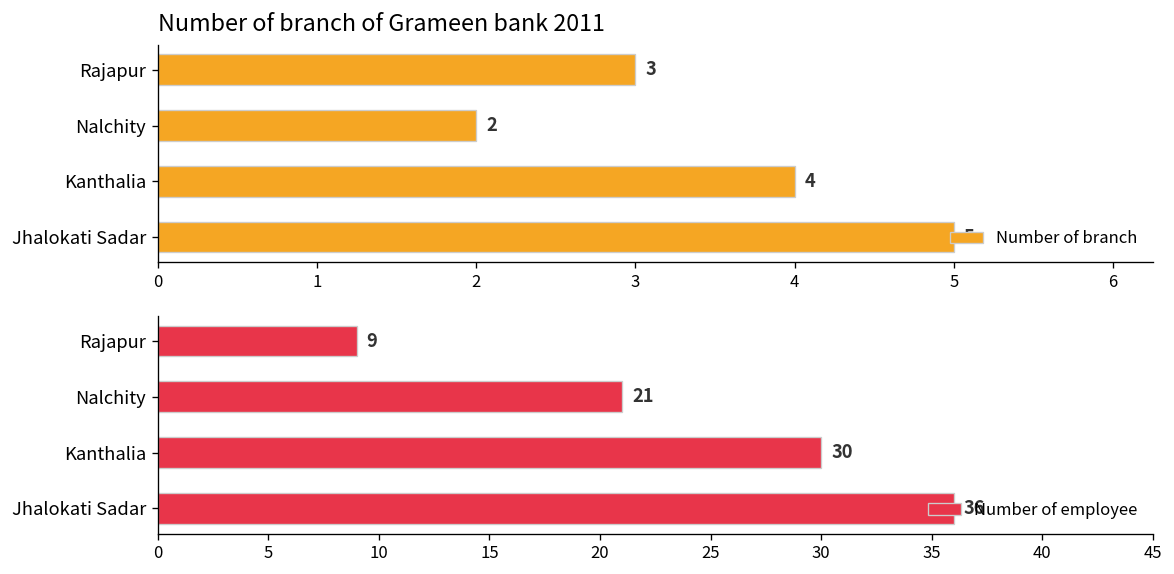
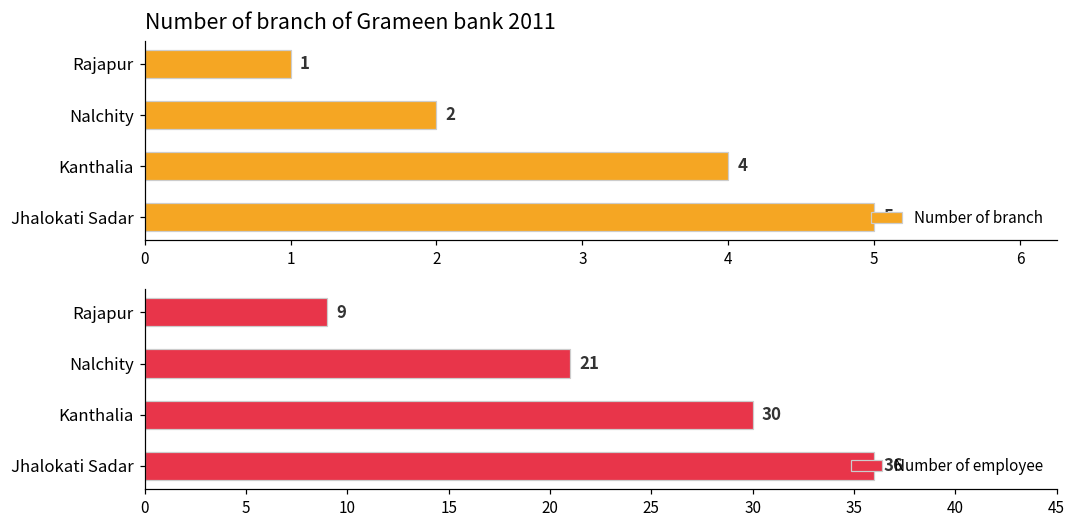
Number of branch of Grameen bank 2011, Rajapur: 3 -> 1
